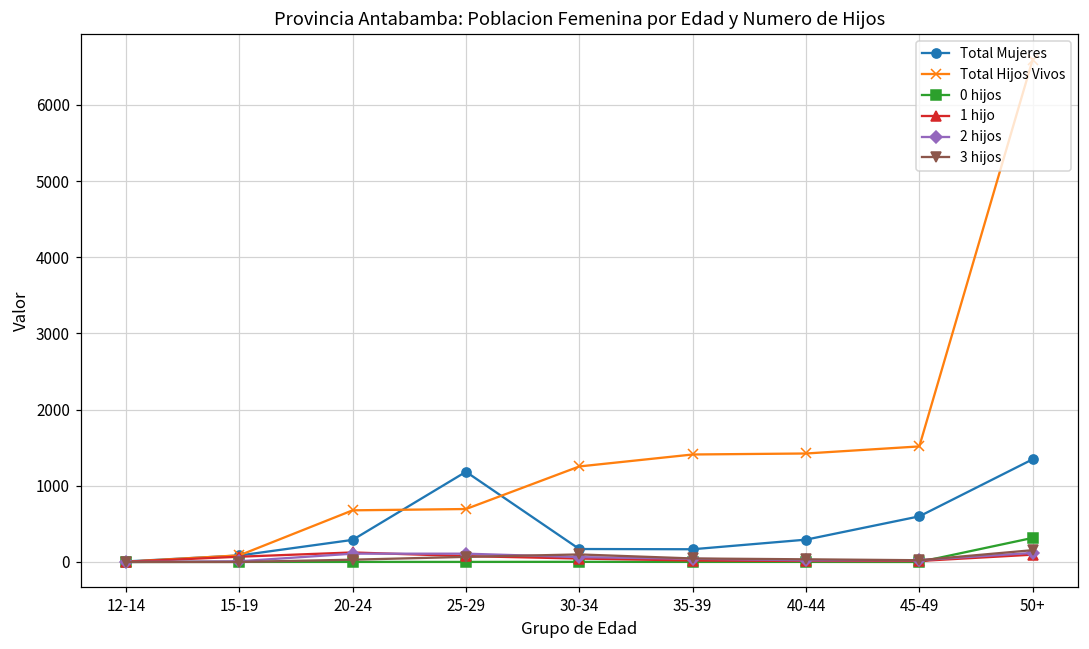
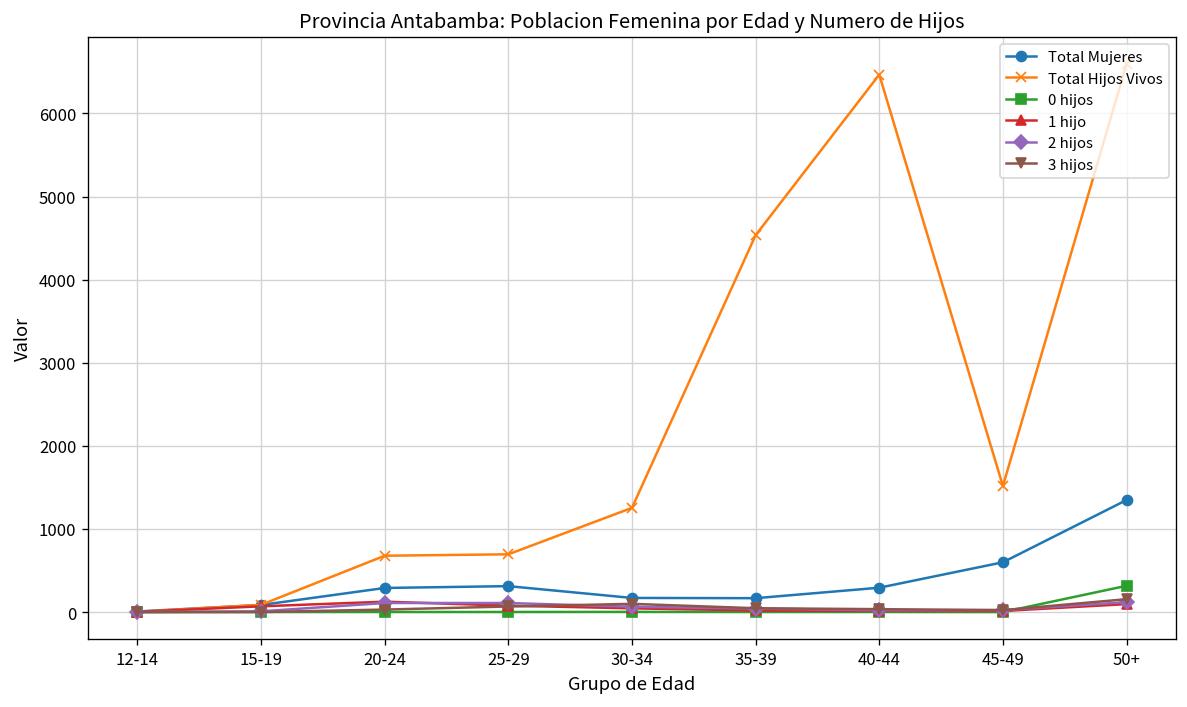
Total Mujeres, 25-29: 1200 -> 300
Total Hijos Vivos, 35-39: 1400 -> 4500
Total Hijos Vivos, 40-44: 1400 -> 6500
